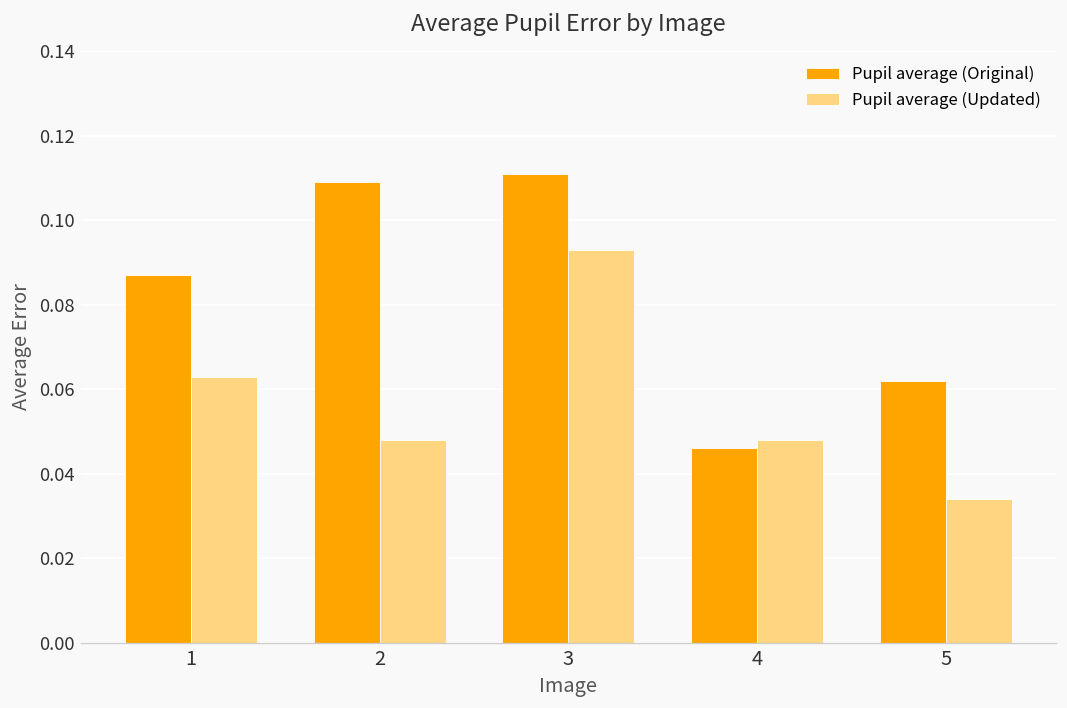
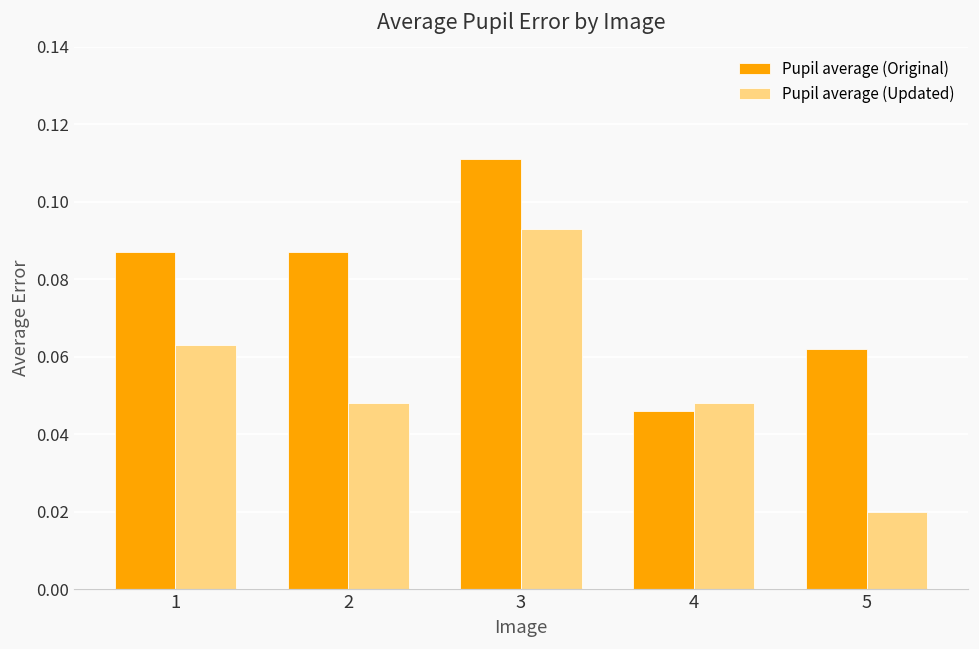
Pupil average (Original), 2: 0.109 -> 0.087
Pupil average (Updated), 5: 0.034 -> 0.020
